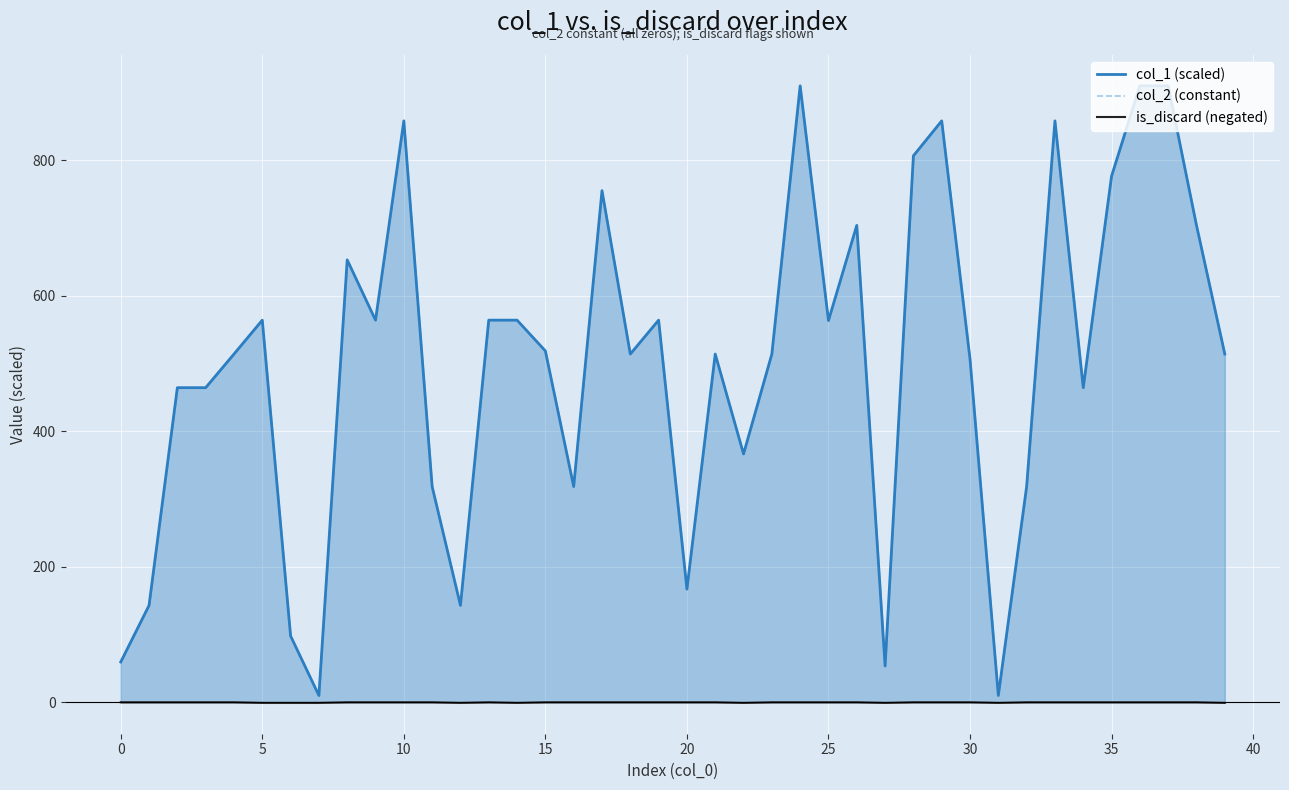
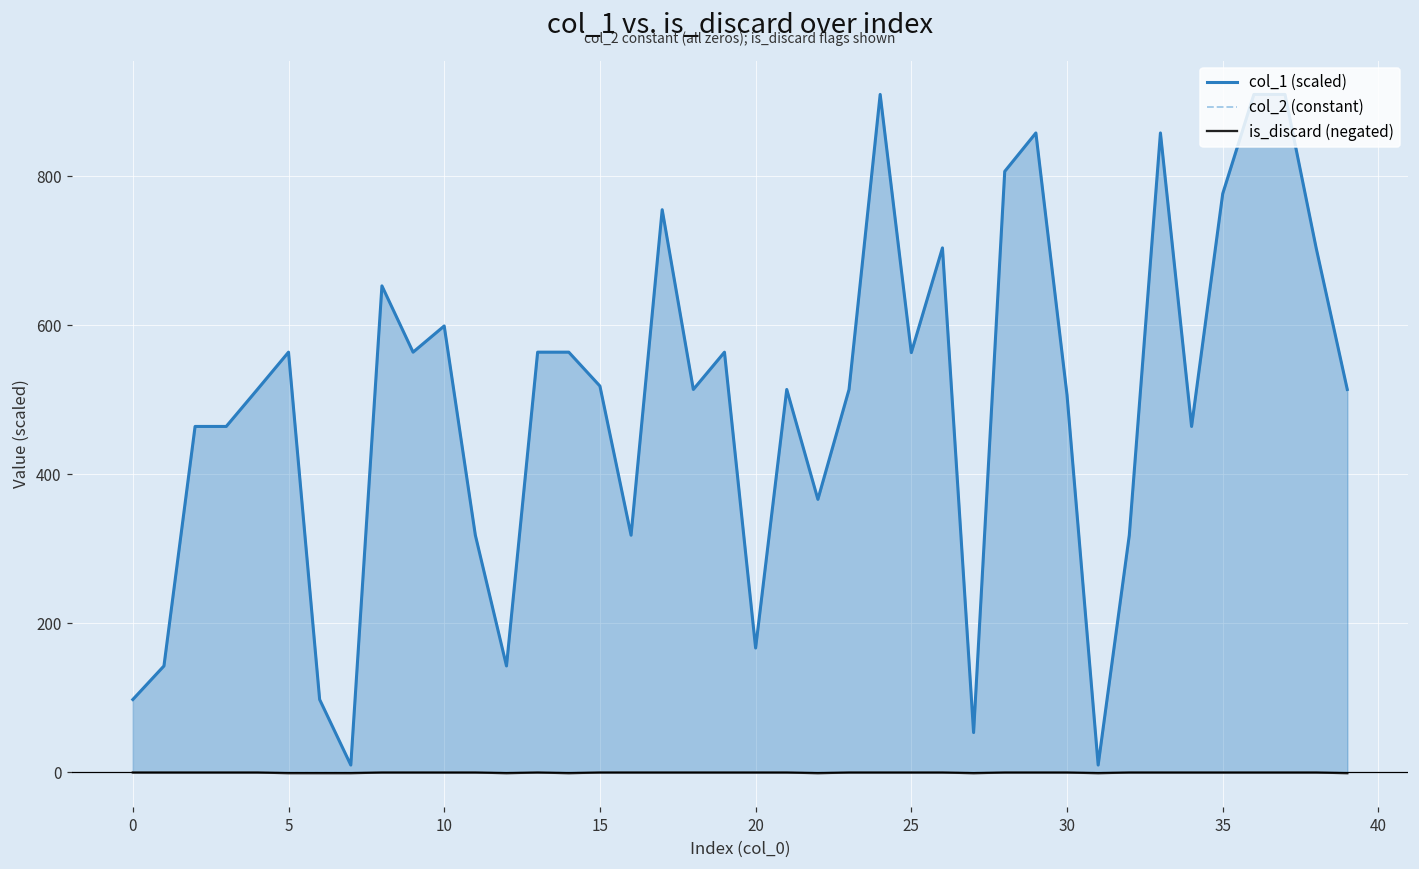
col_1 (scaled), 0: 60 -> 100
col_1 (scaled), 10: 860 -> 600
